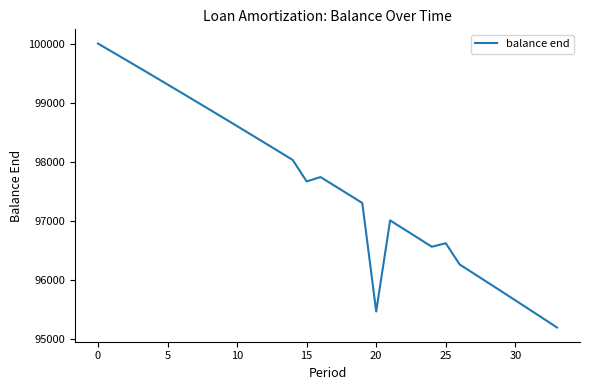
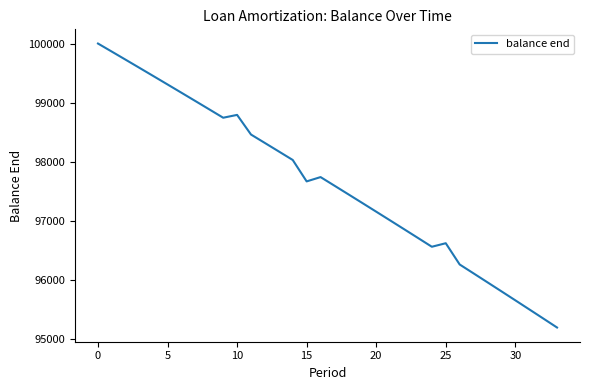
10: 98600 -> 98800
20: 95500 -> 97100
